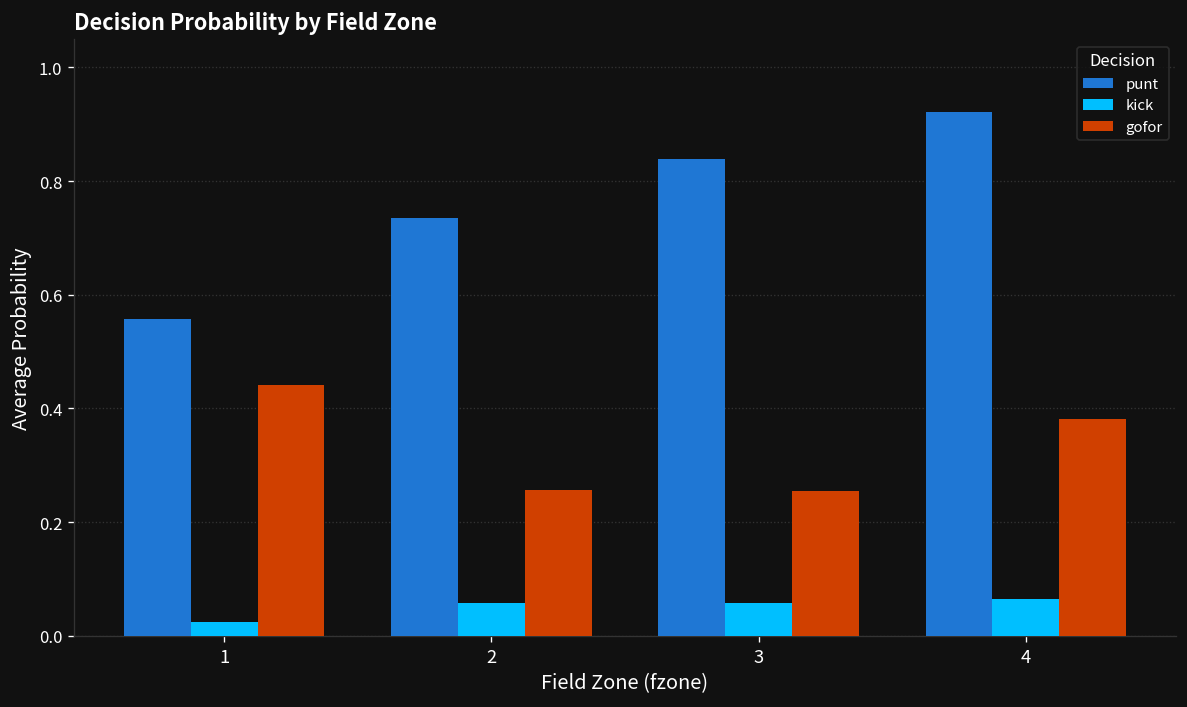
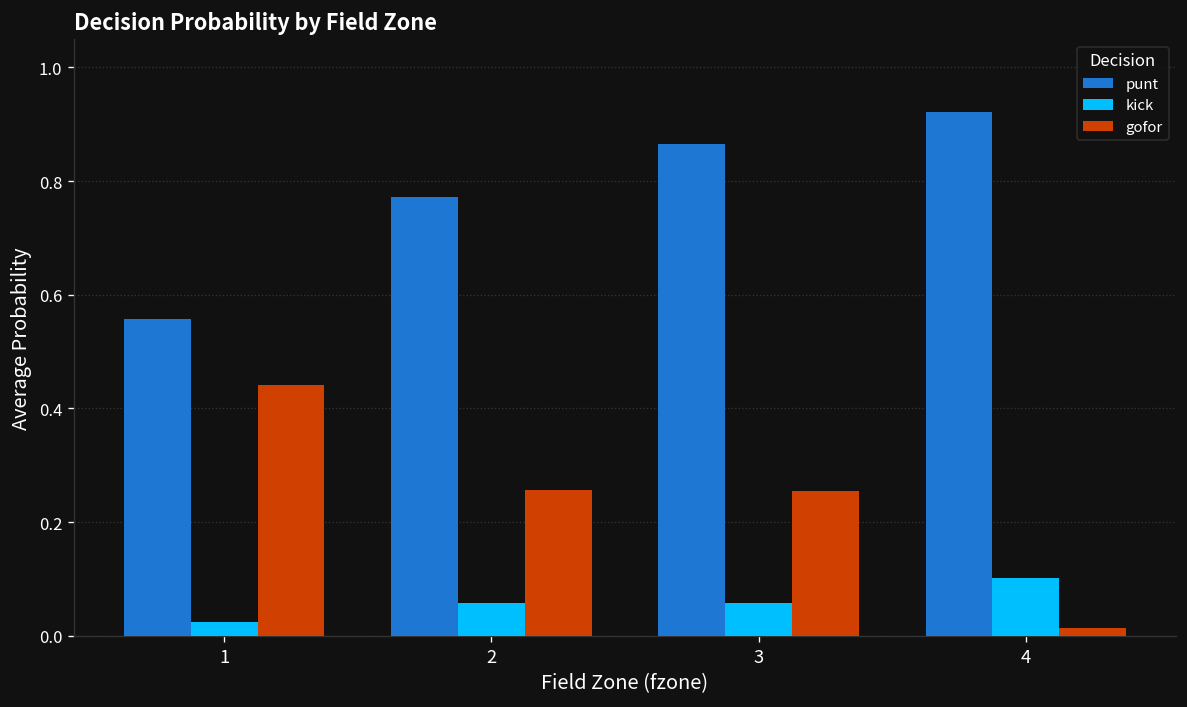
punt, 2: 0.73 -> 0.77
punt, 3: 0.84 -> 0.87
kick, 4: 0.07 -> 0.10
gofor, 4: 0.38 -> 0.01
